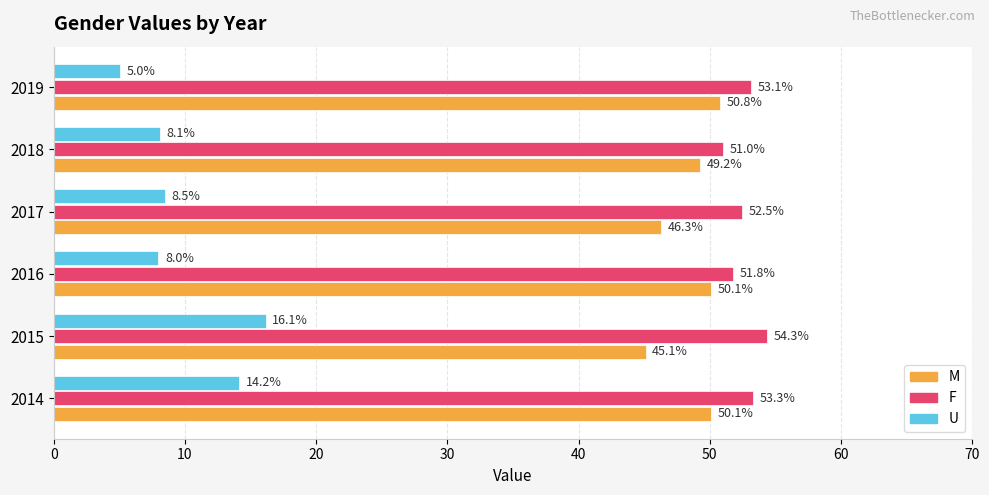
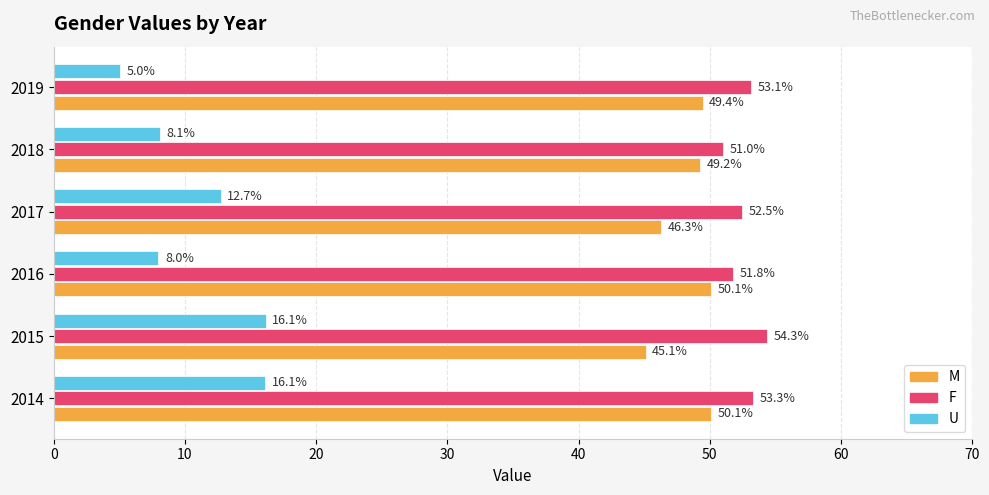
M, 2019: 50.8% -> 49.4%
U, 2017: 8.5% -> 12.7%
U, 2014: 14.2% -> 16.1%
